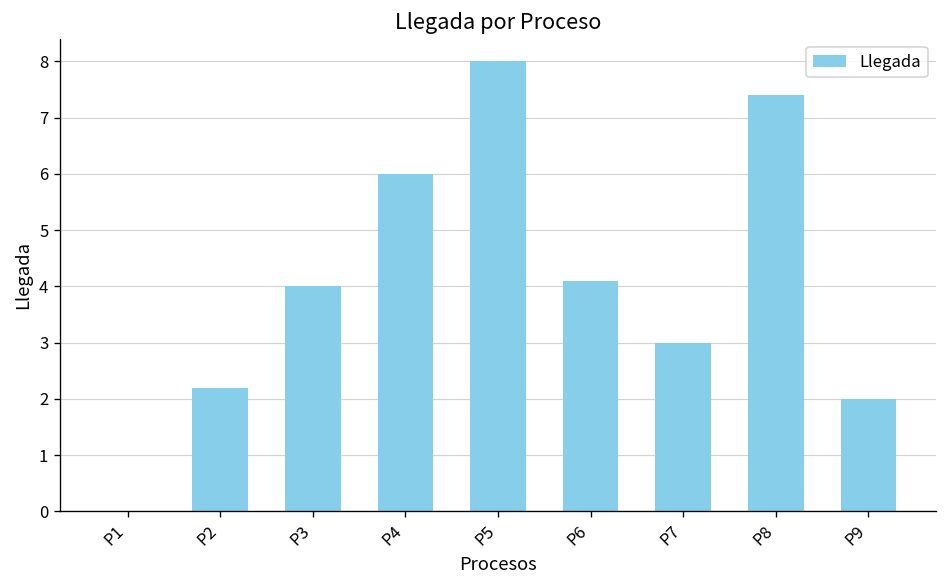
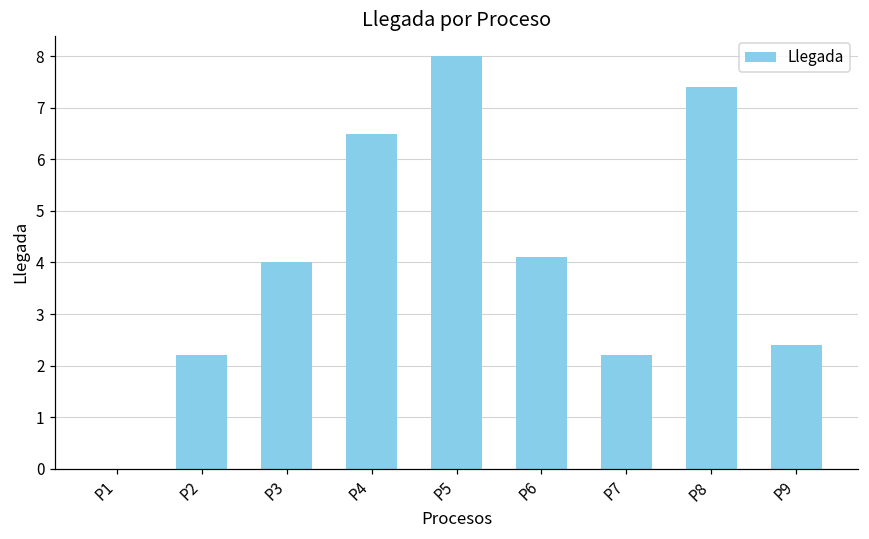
P4: 6.0 -> 6.5
P7: 3.0 -> 2.2
P9: 2.0 -> 2.4
